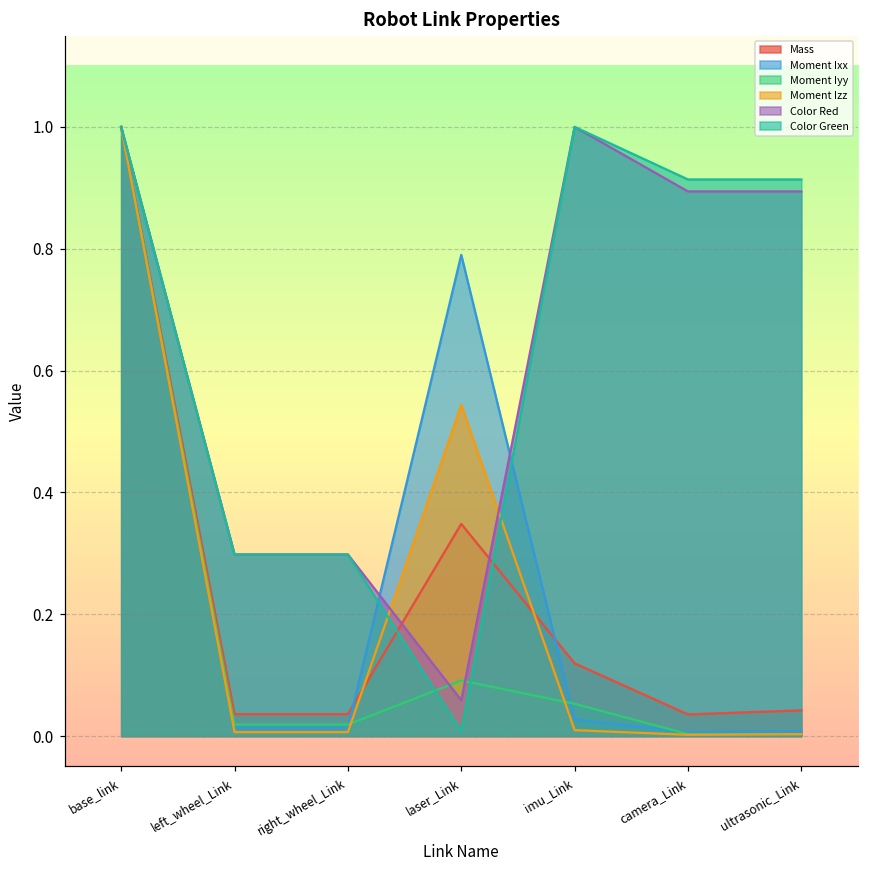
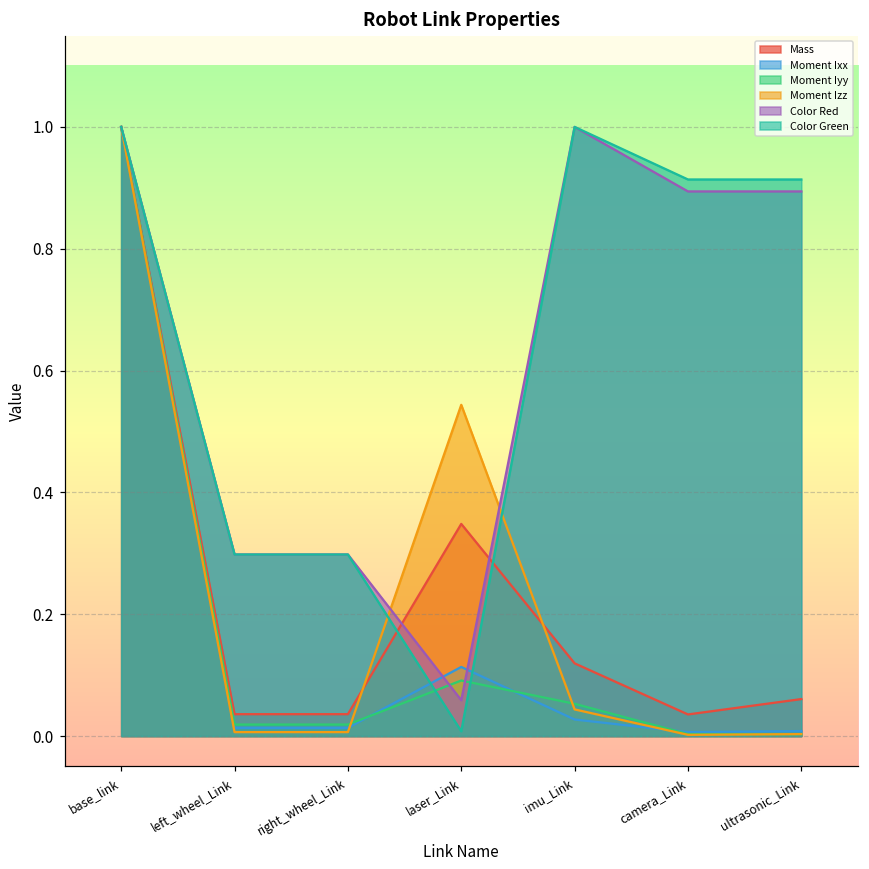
Moment Ixx, laser_Link: 0.79 -> 0.11
Moment Izz, imu_Link: 0.01 -> 0.04
Mass, ultrasonic_Link: 0.04 -> 0.06
